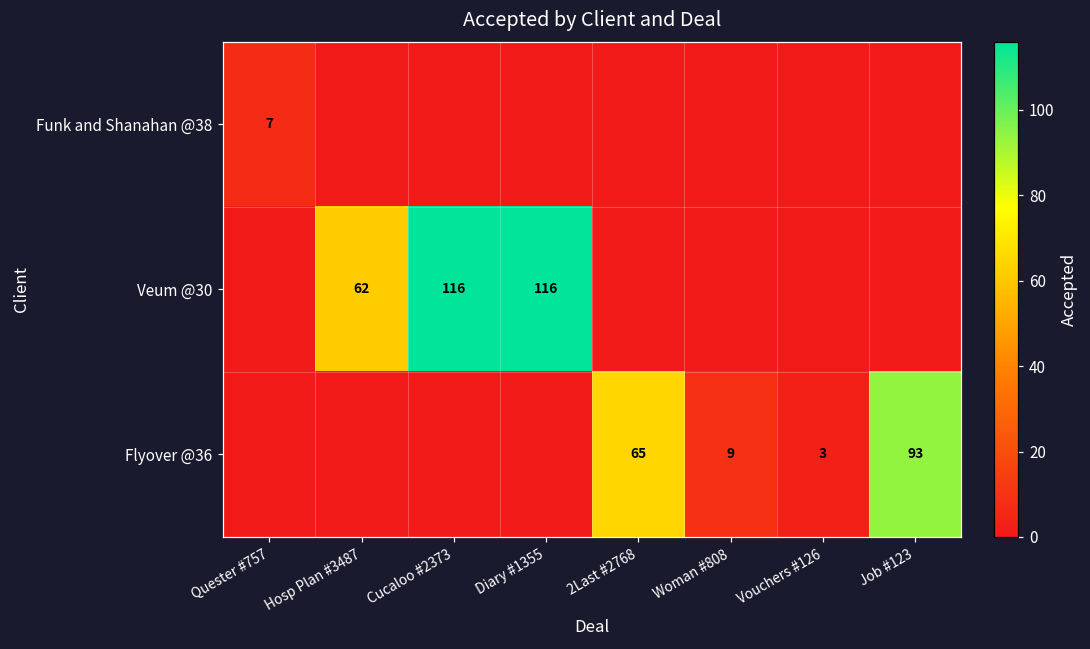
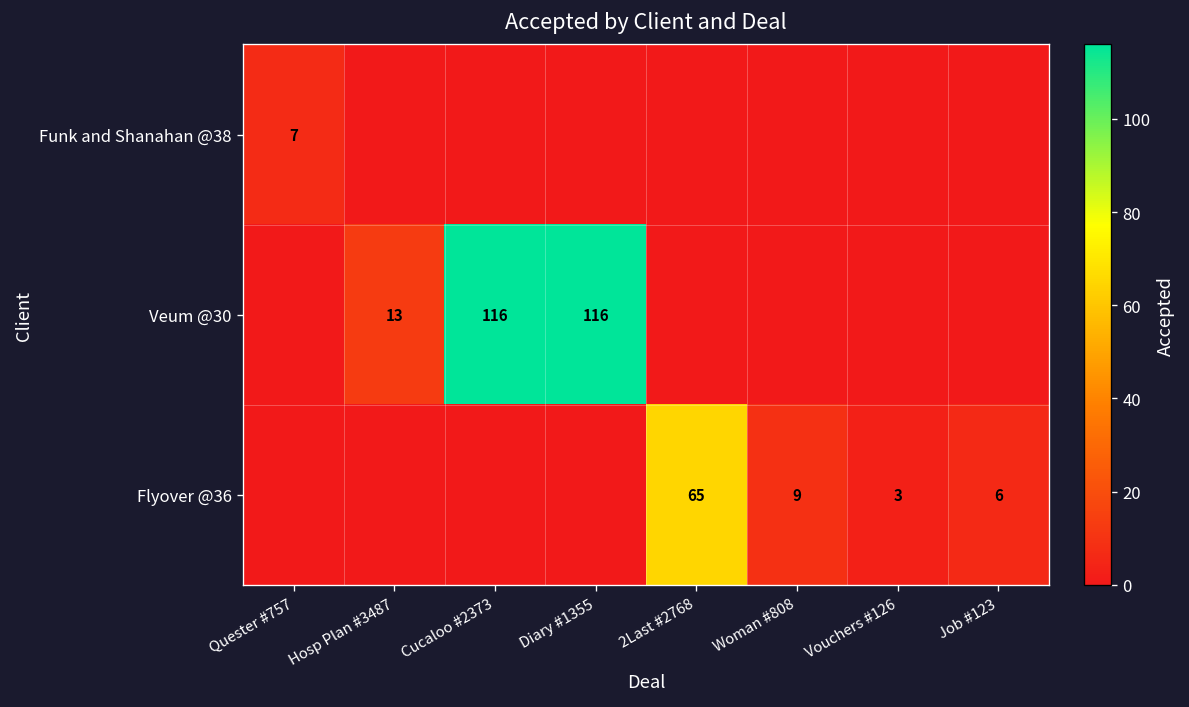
Veum @30, Hosp Plan #3487: 62 -> 13
Flyover @36, Job #123: 93 -> 6
